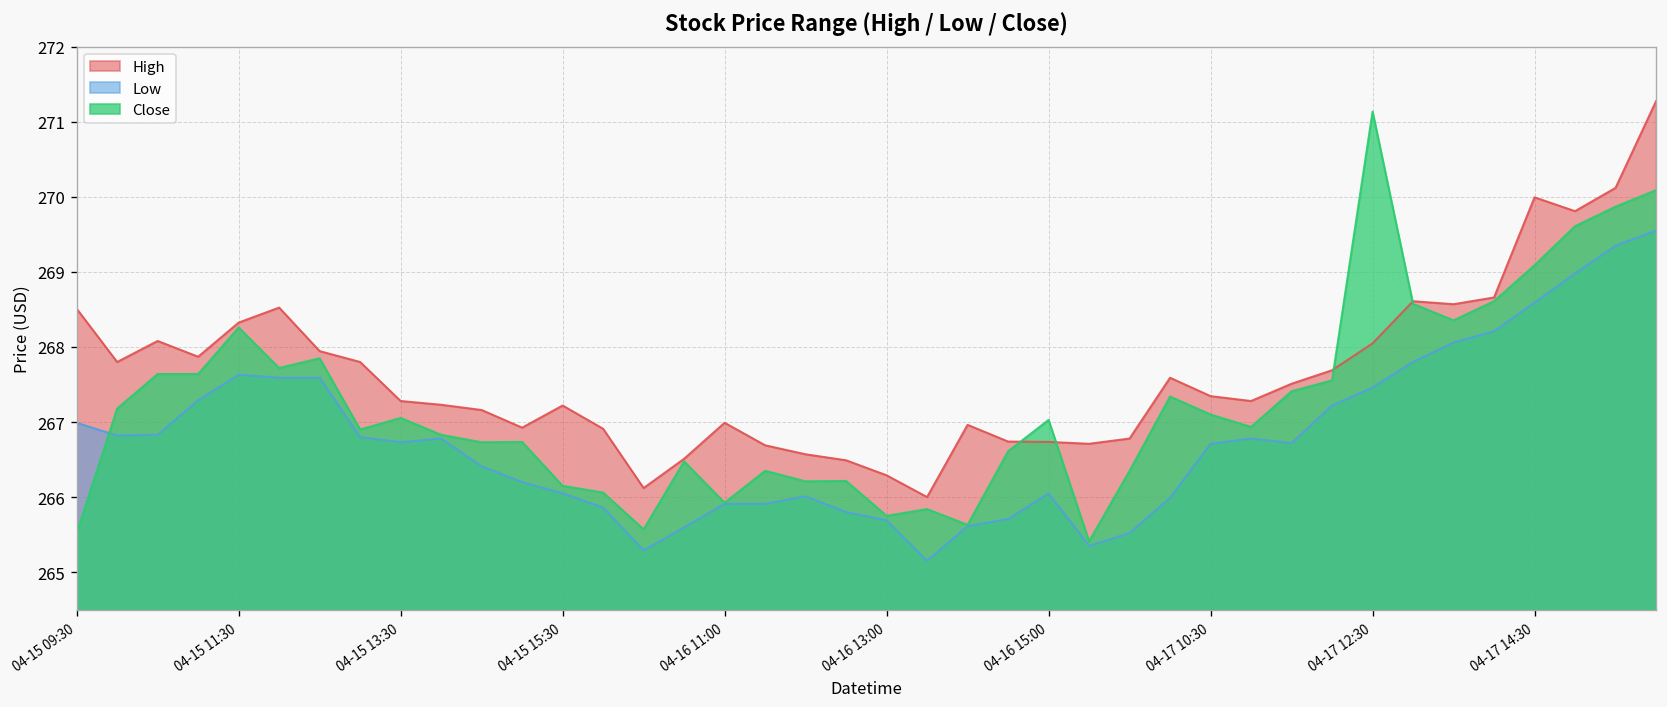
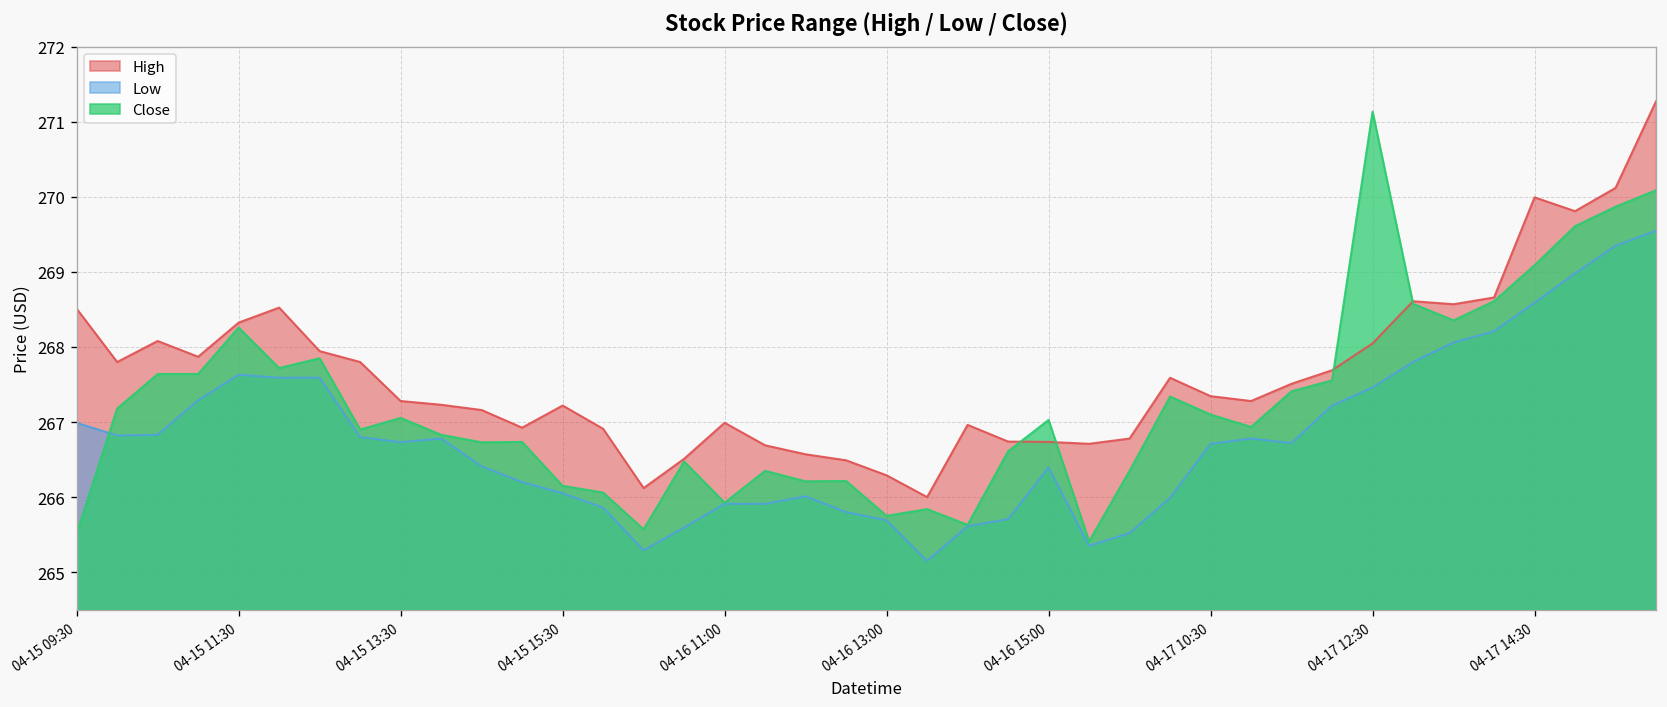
Low, 04-16 15:00: 266.0 -> 266.4
